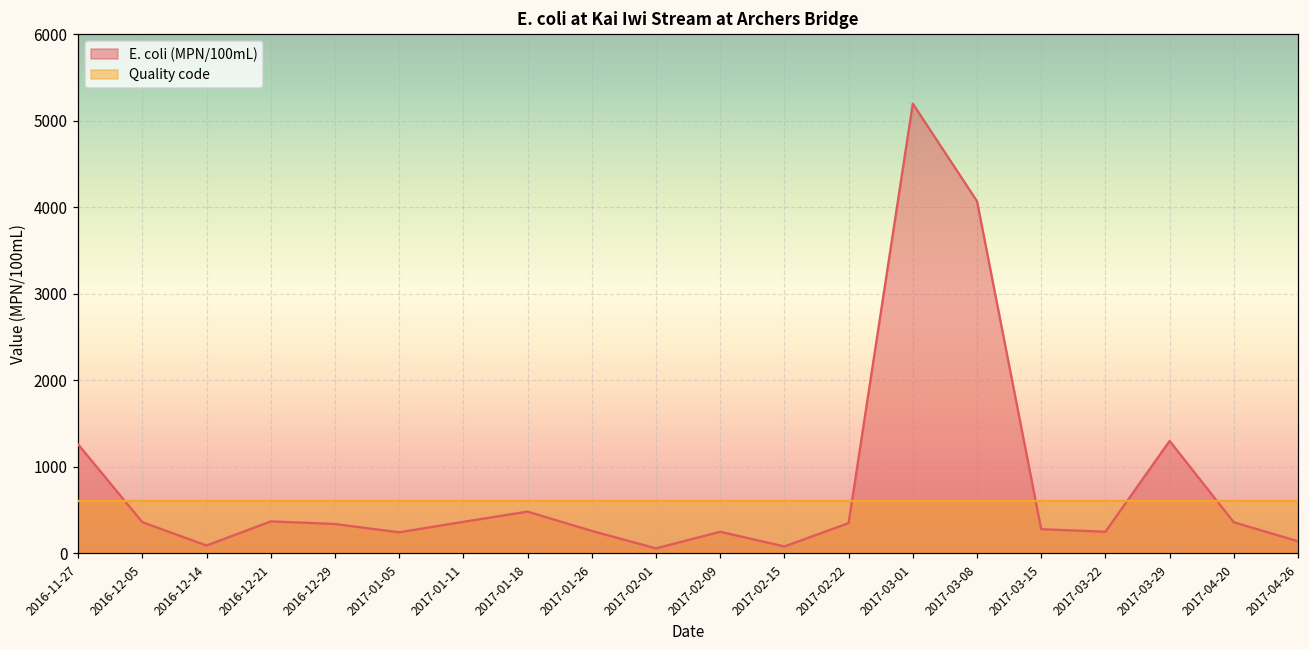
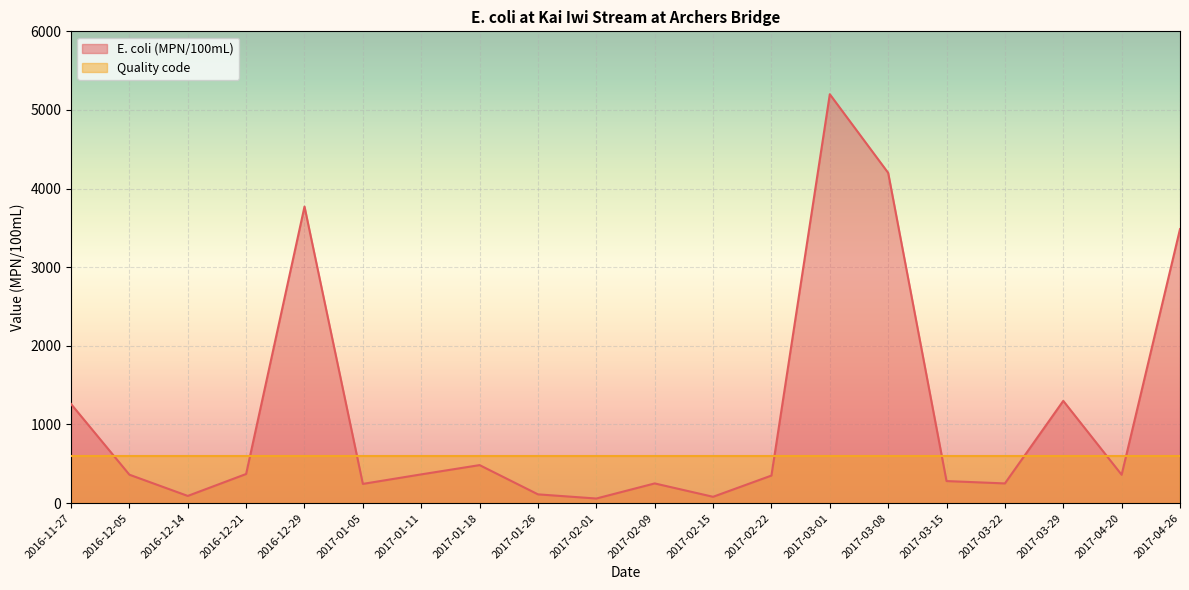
E. coli (MPN/100mL), 2016-12-29: 300 -> 3800
E. coli (MPN/100mL), 2017-01-26: 300 -> 100
E. coli (MPN/100mL), 2017-03-08: 4100 -> 4200
E. coli (MPN/100mL), 2017-04-26: 100 -> 3500
